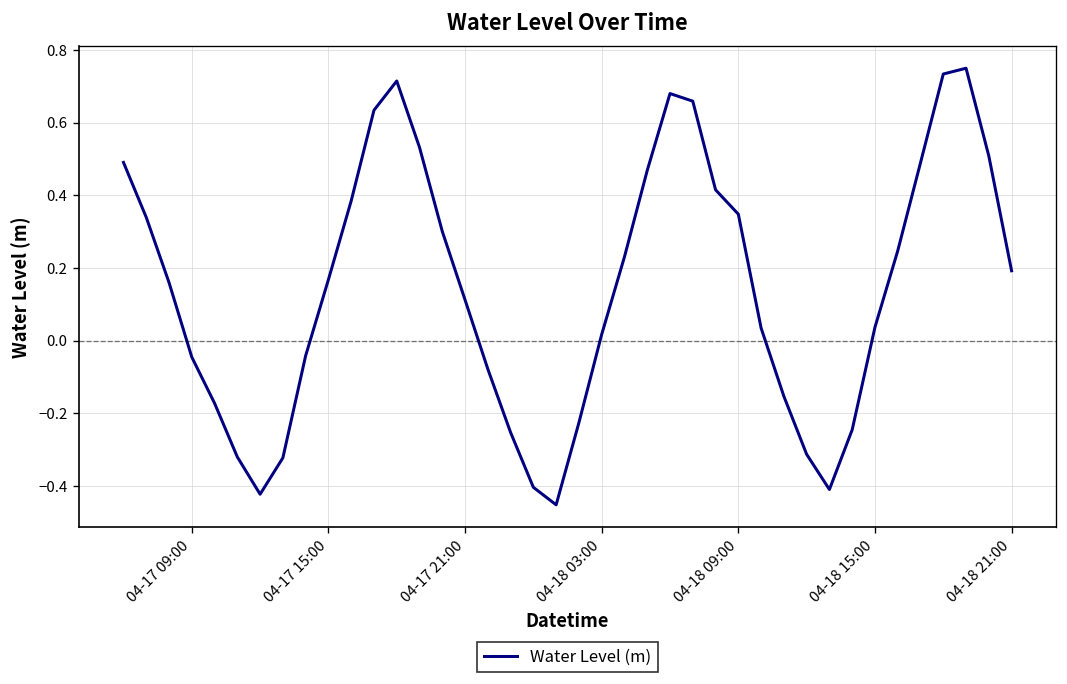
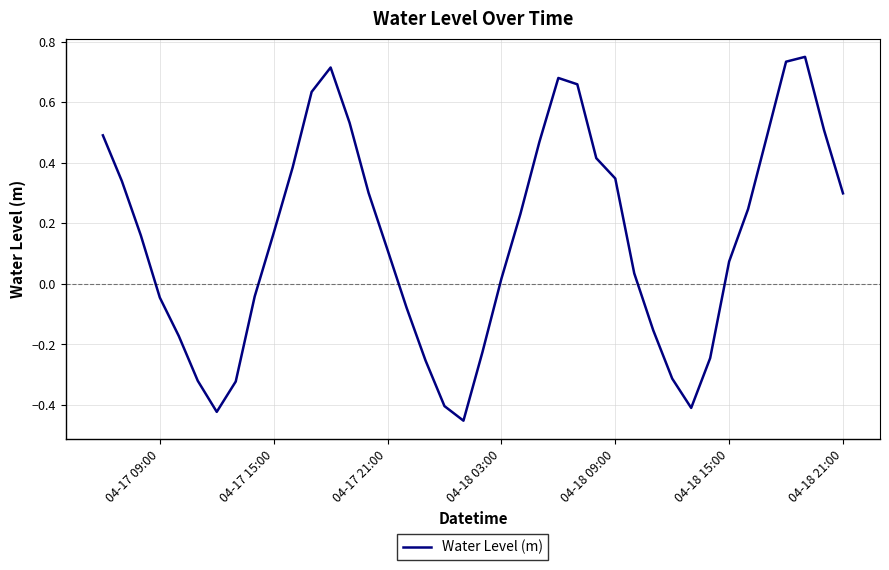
04-18 15:00: 0.04 -> 0.07
04-18 21:00: 0.19 -> 0.30
